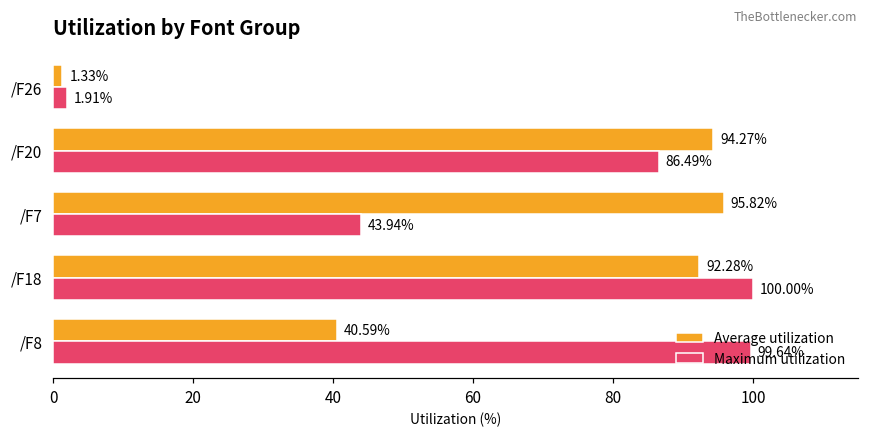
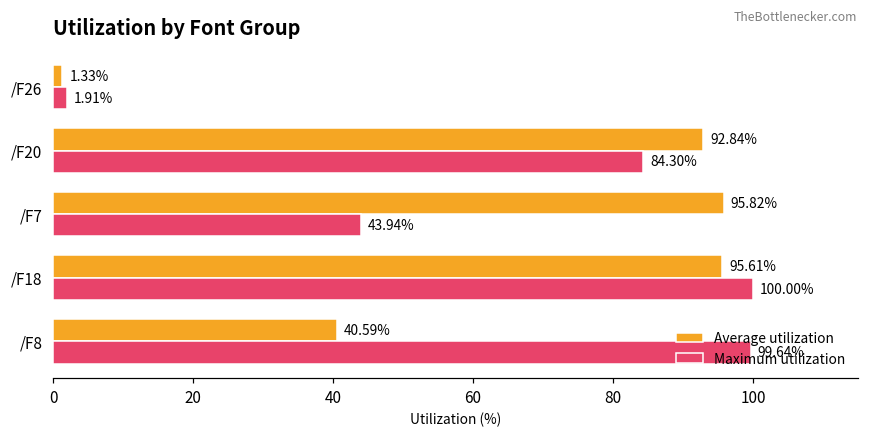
Average utilization, /F20: 94.27% -> 92.84%
Maximum utilization, /F20: 86.49% -> 84.30%
Average utilization, /F18: 92.28% -> 95.61%
